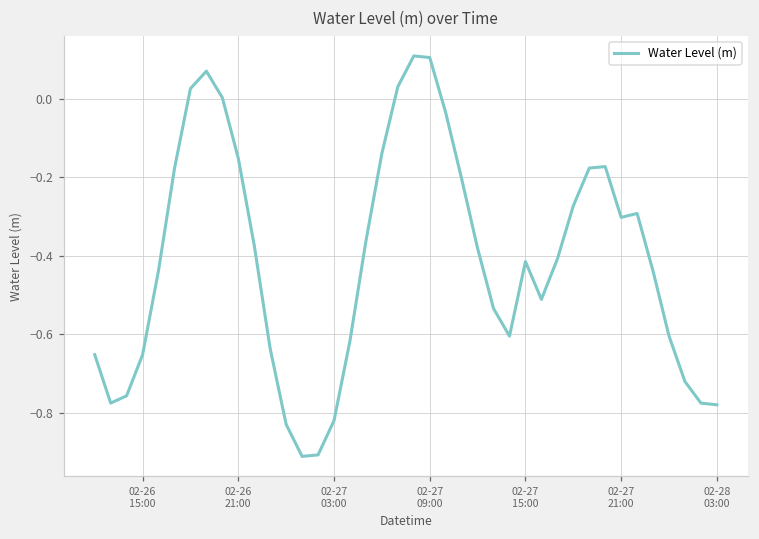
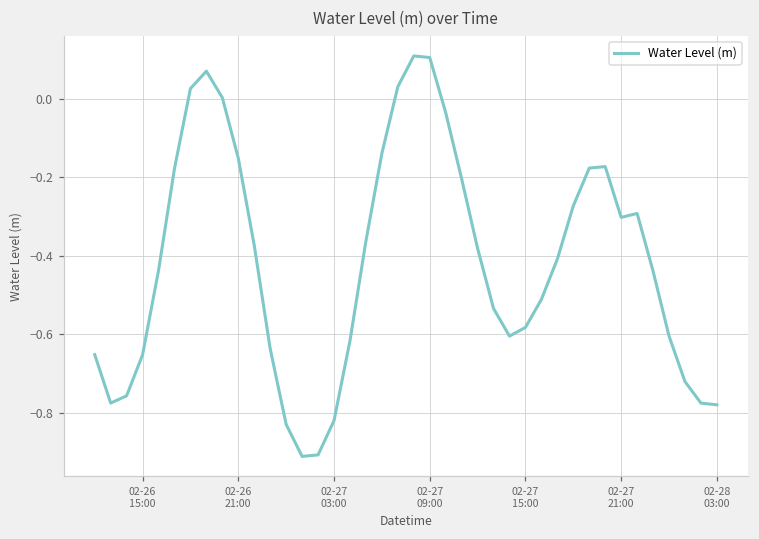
02-27 15:00: -0.41 -> -0.58
